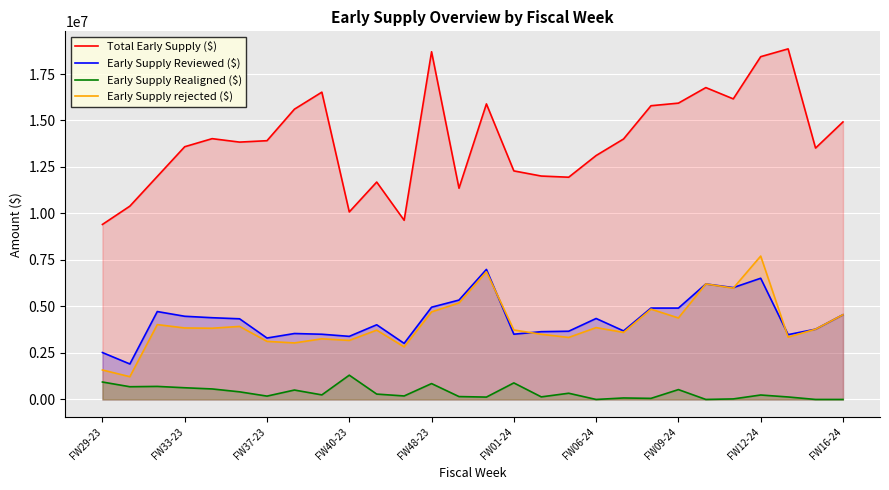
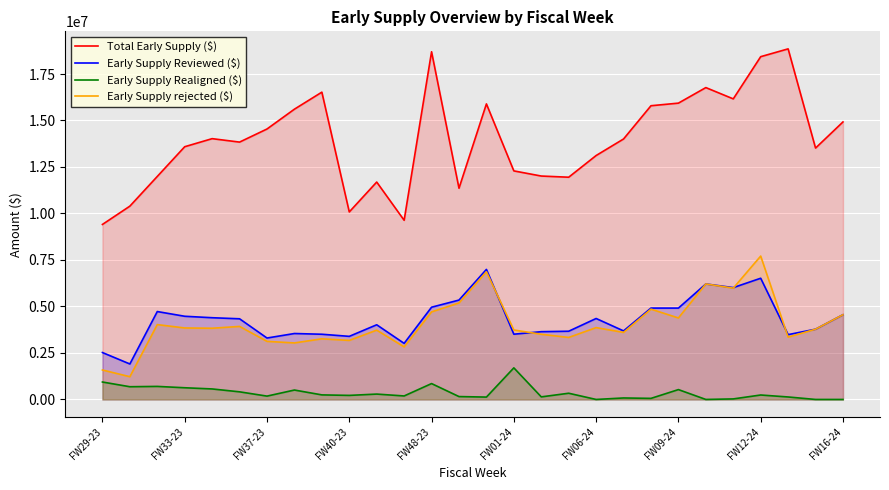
Total Early Supply ($), FW37-23: 13900000 -> 14500000
Early Supply Realigned ($), FW40-23: 1300000 -> 200000
Early Supply Realigned ($), FW01-24: 900000 -> 1700000
